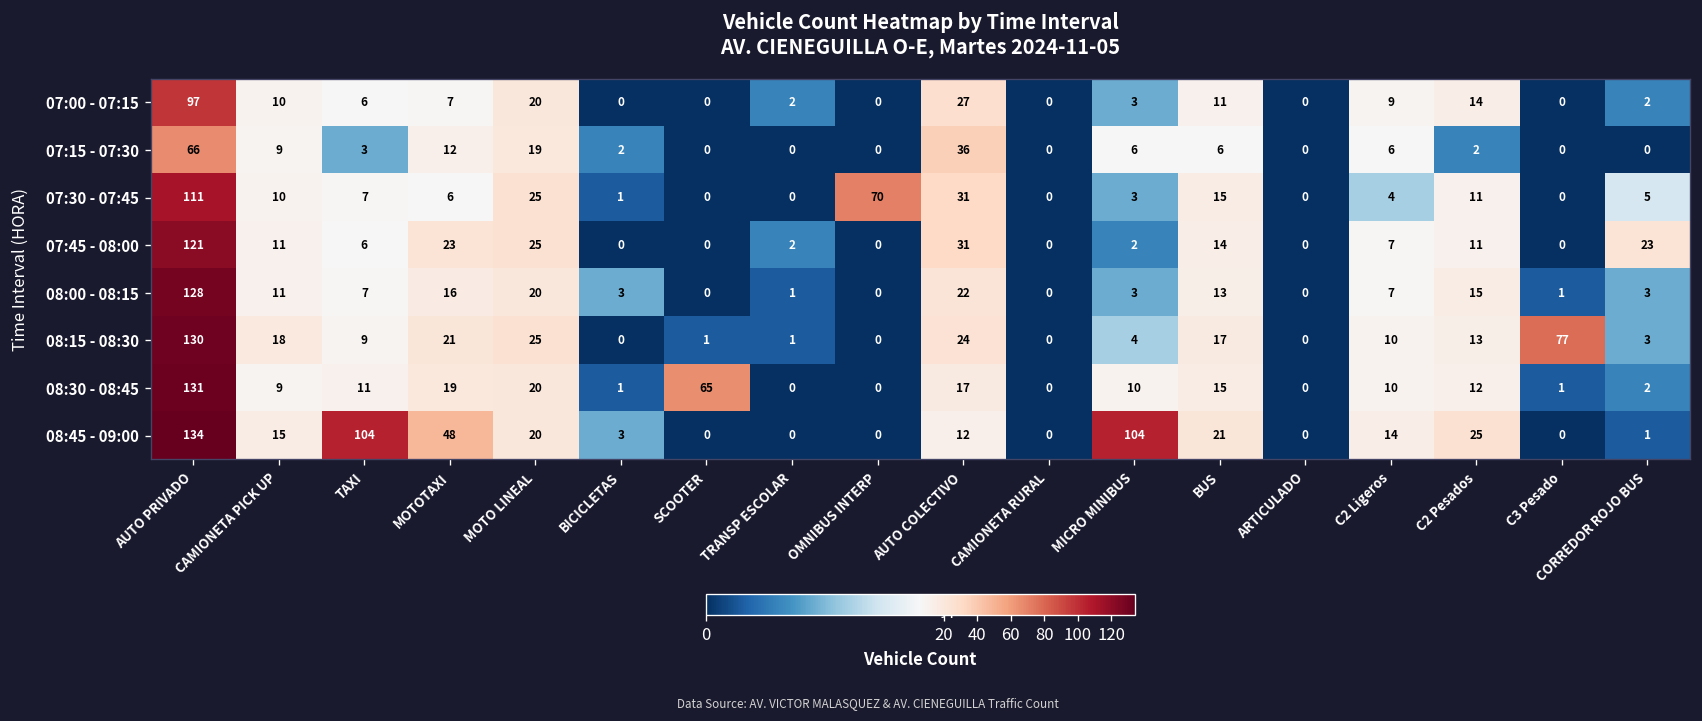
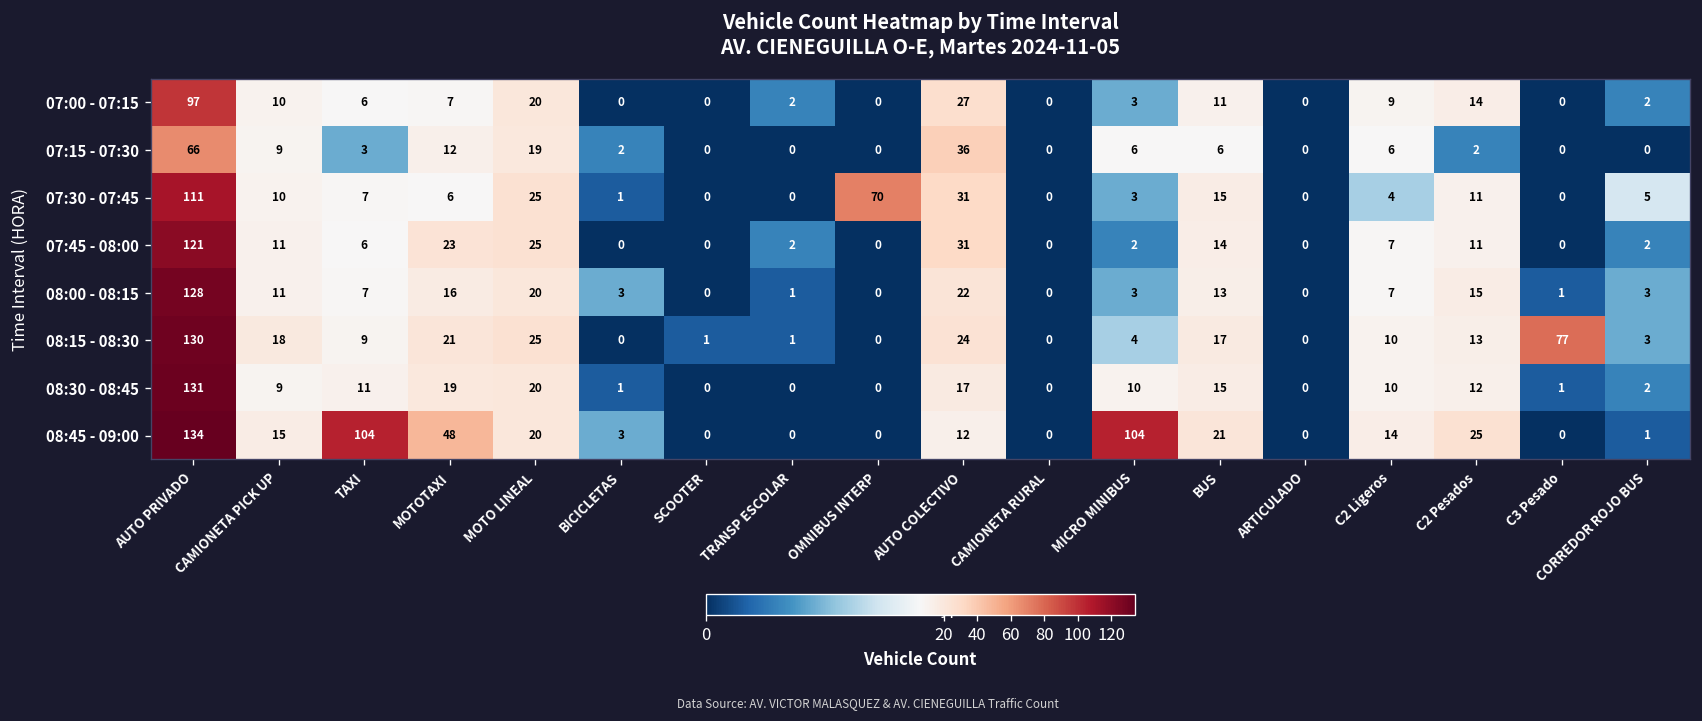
07:45 - 08:00, CORREDOR ROJO BUS: 23 -> 2
08:30 - 08:45, SCOOTER: 65 -> 0
